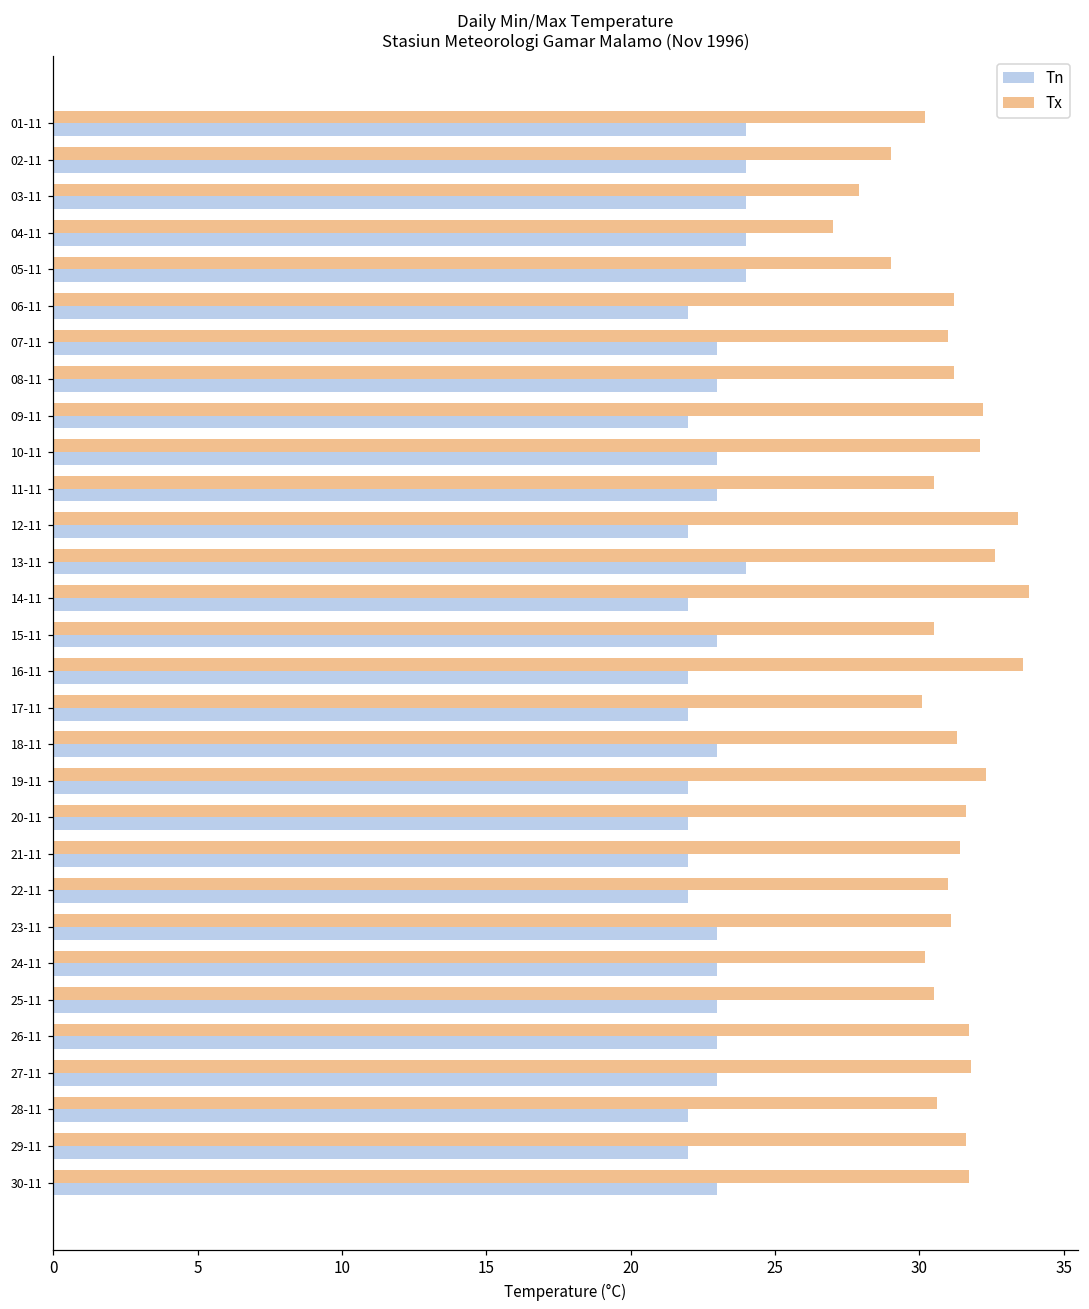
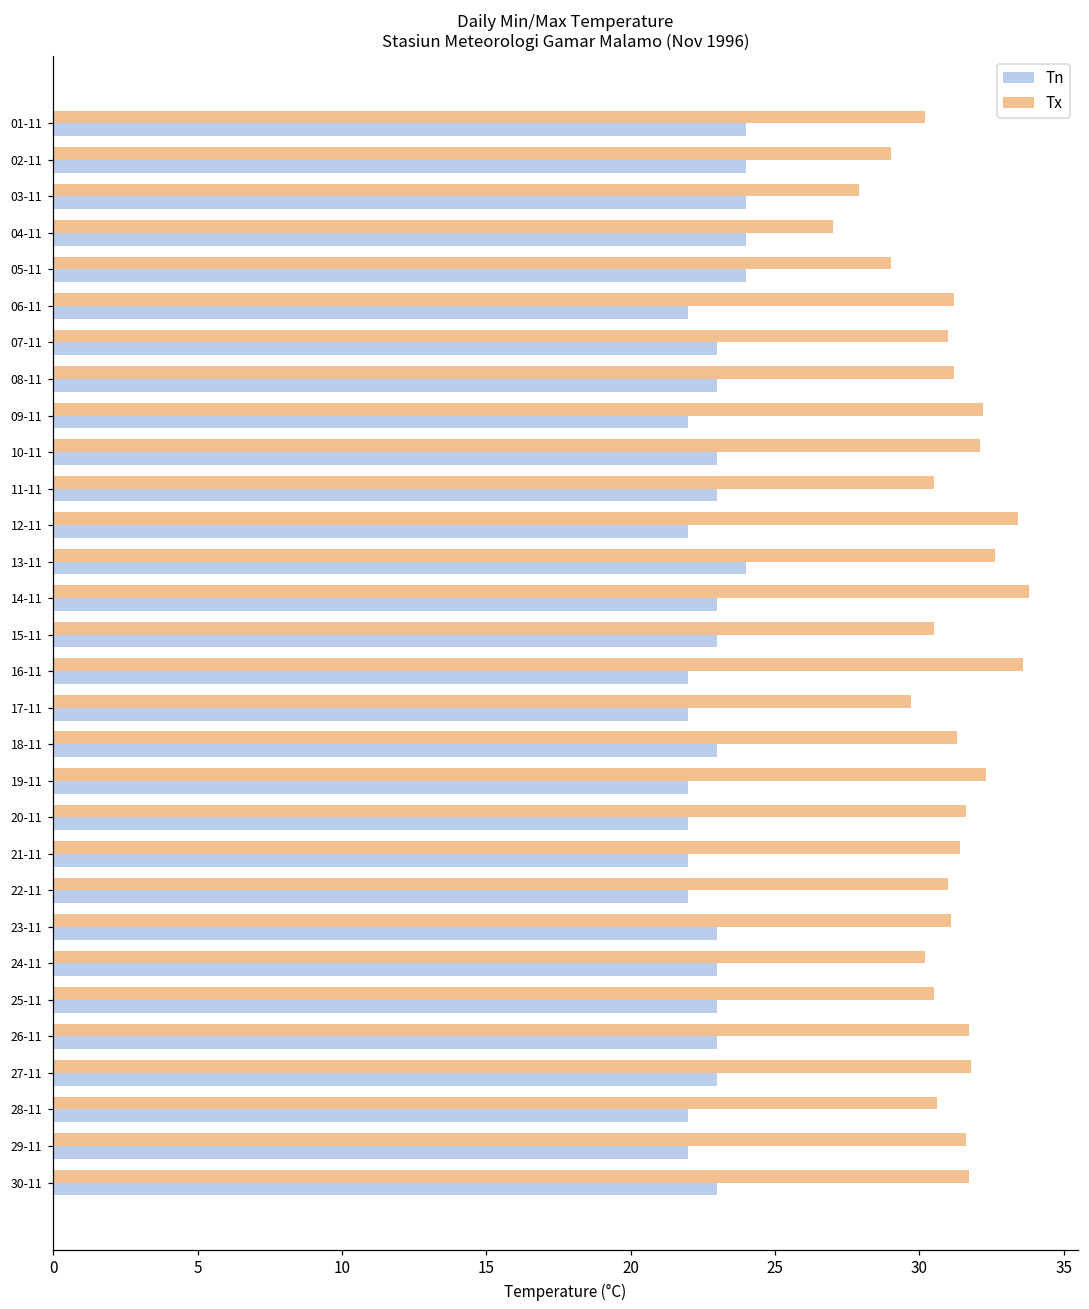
Tn, 14-11: 22 -> 23
Tx, 17-11: 30.1 -> 29.7
